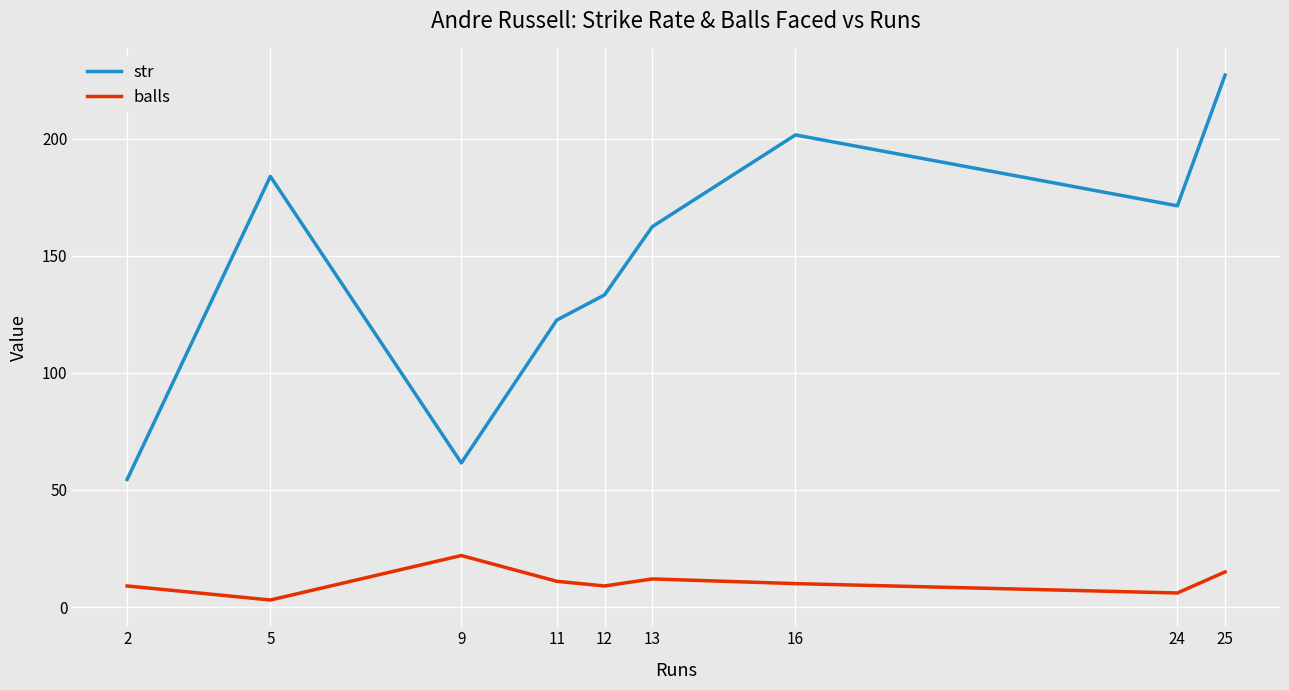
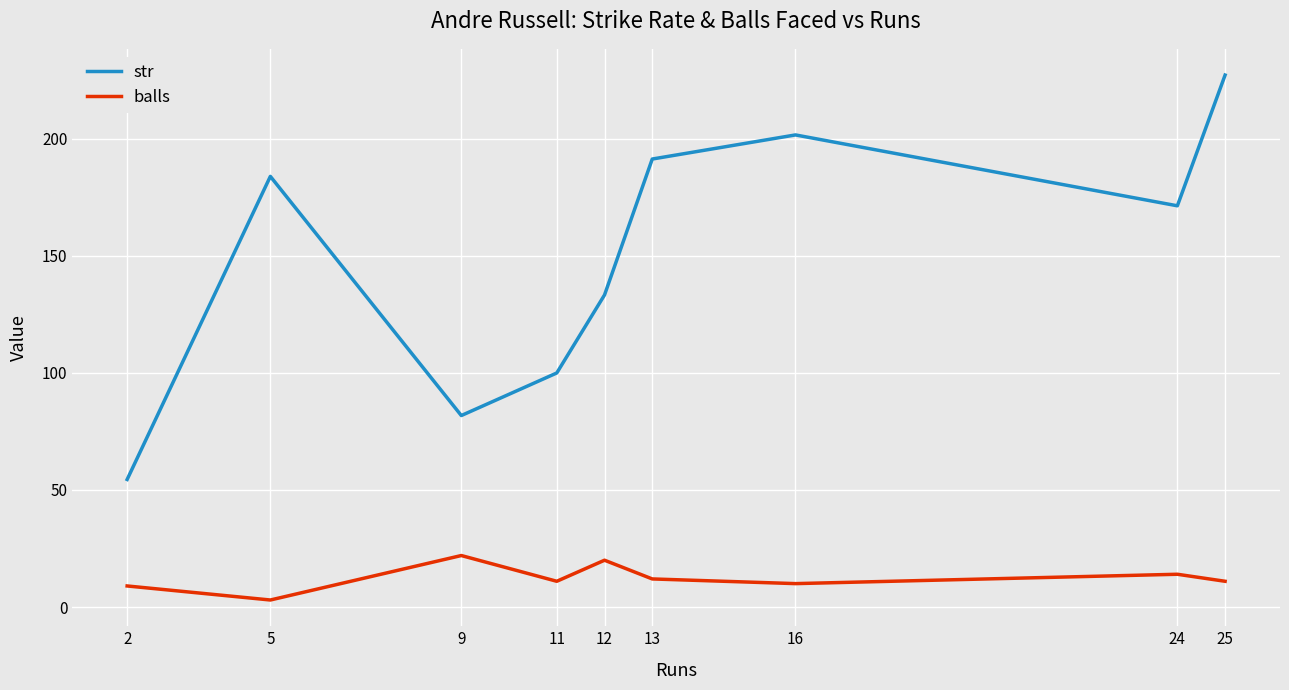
str, 9: 62 -> 82
str, 11: 123 -> 100
balls, 12: 9 -> 20
str, 13: 163 -> 191
balls, 24: 6 -> 14
balls, 25: 15 -> 11
